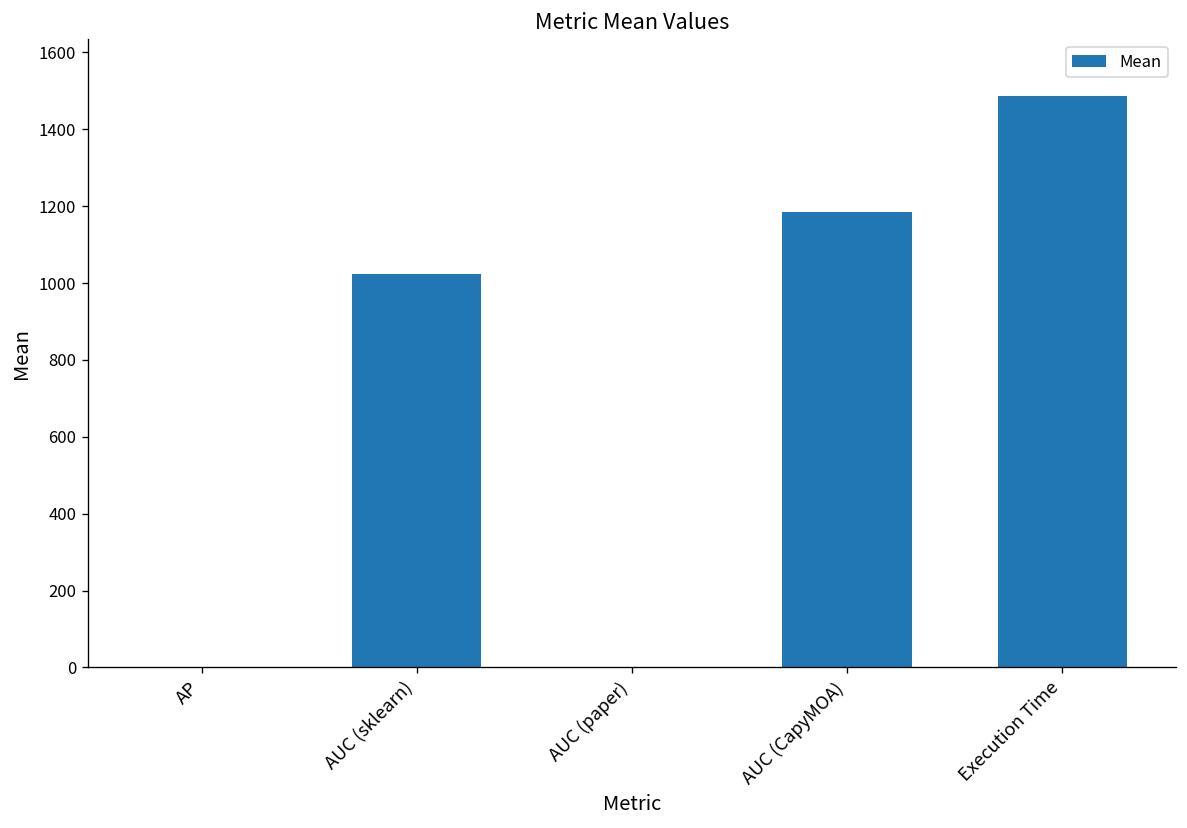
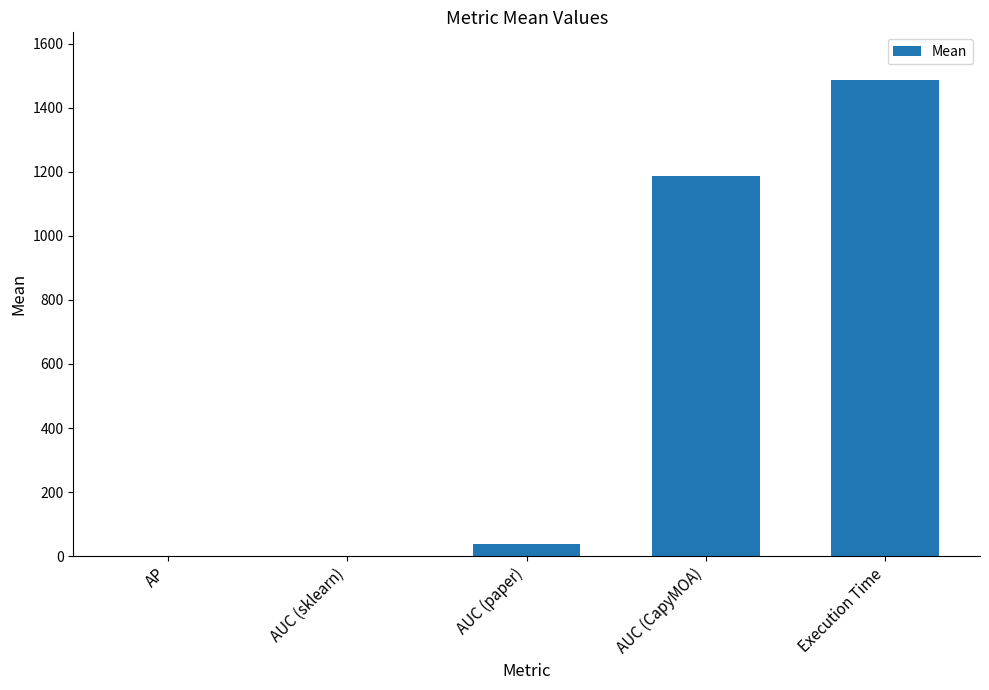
AUC (sklearn): 1020 -> 0
AUC (paper): 0 -> 40
